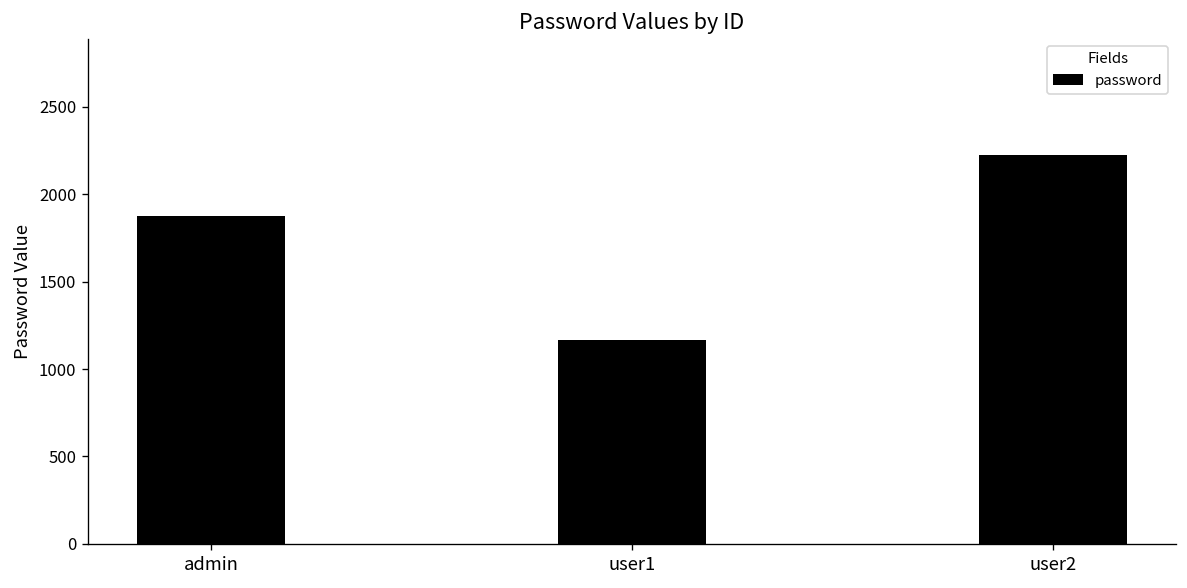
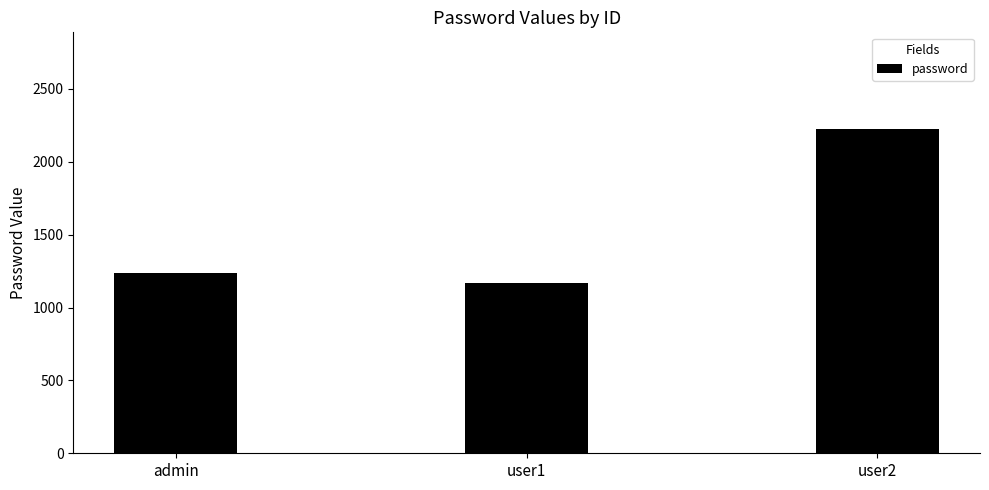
admin: 1870 -> 1230
